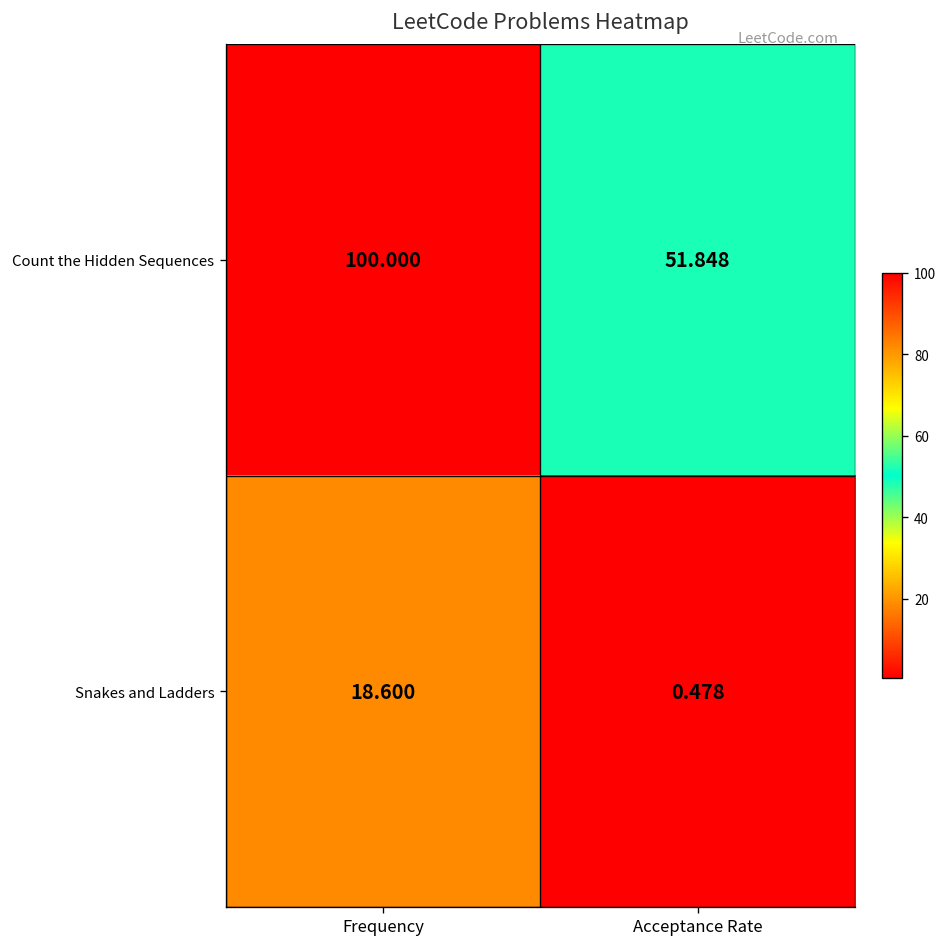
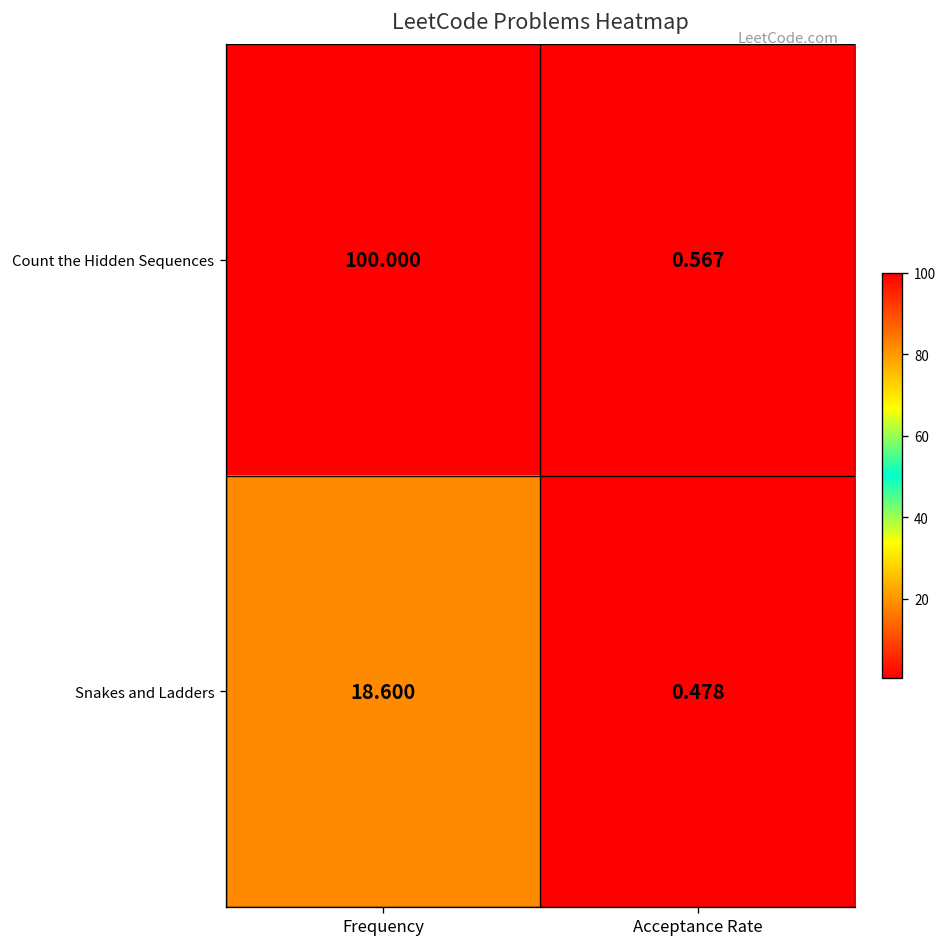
Count the Hidden Sequences, Acceptance Rate: 51.848 -> 0.567
